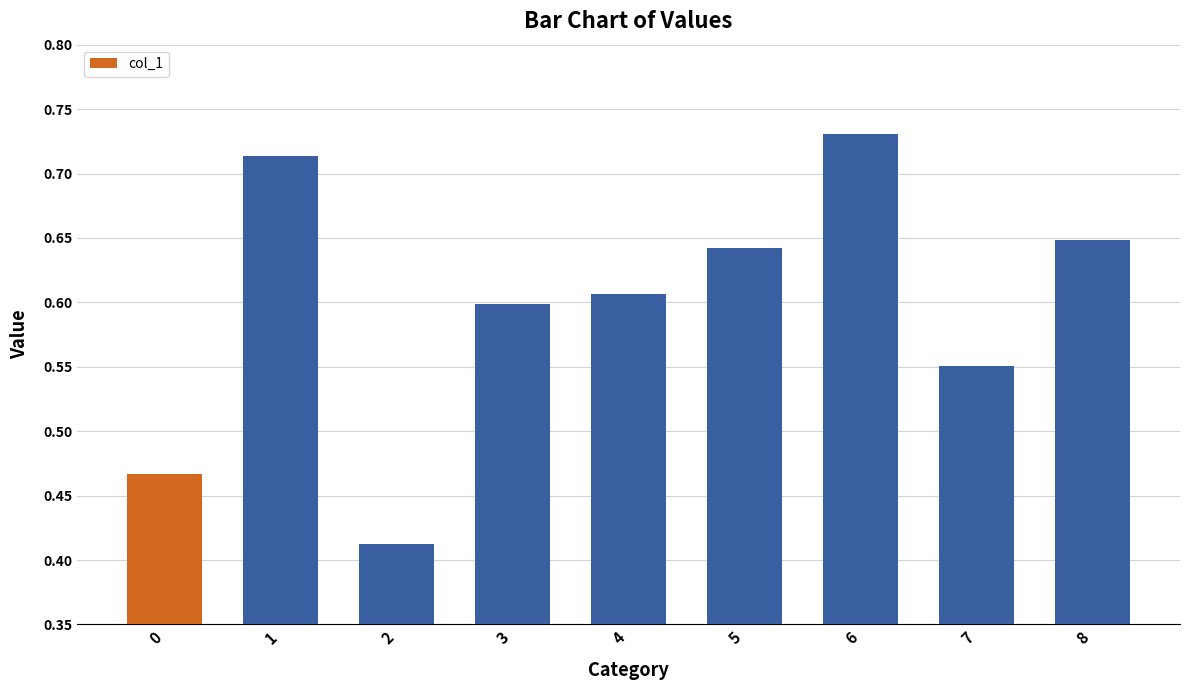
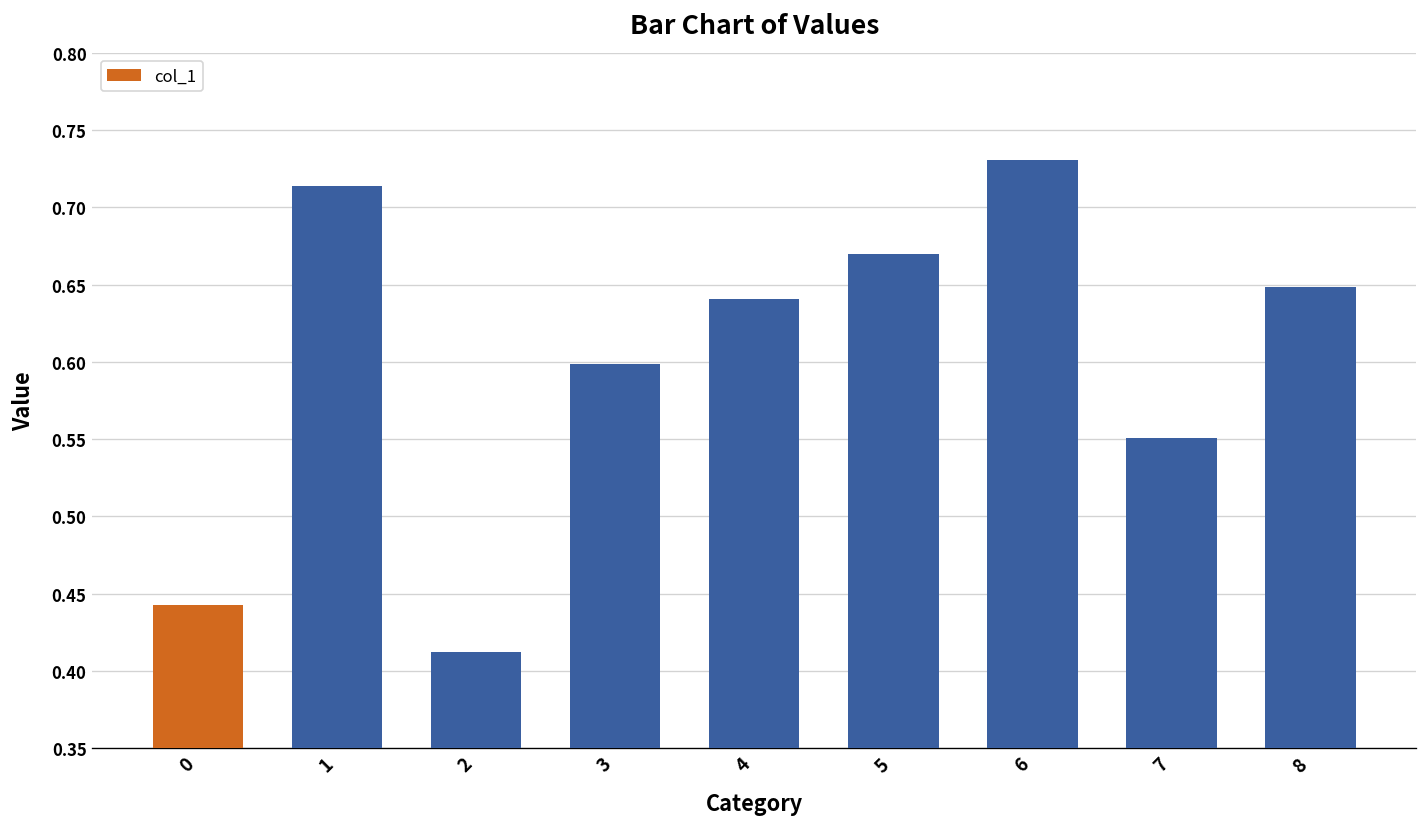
0: 0.466 -> 0.443
4: 0.606 -> 0.640
5: 0.643 -> 0.670
